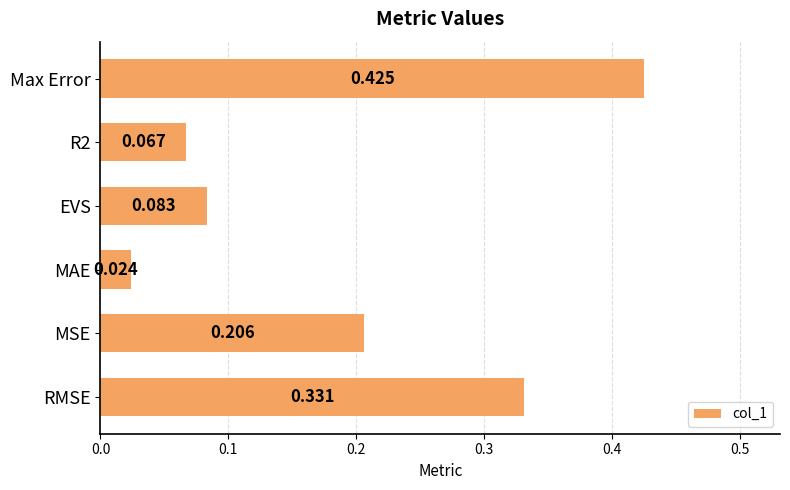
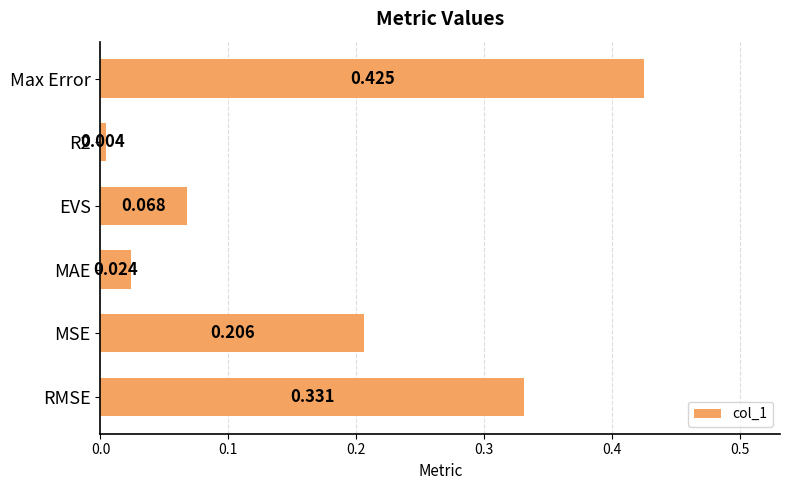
R2: 0.067 -> 0.004
EVS: 0.083 -> 0.068
